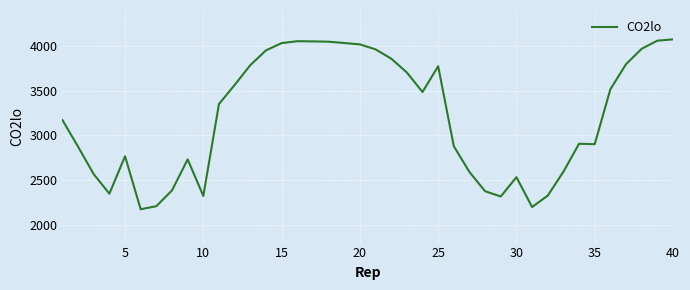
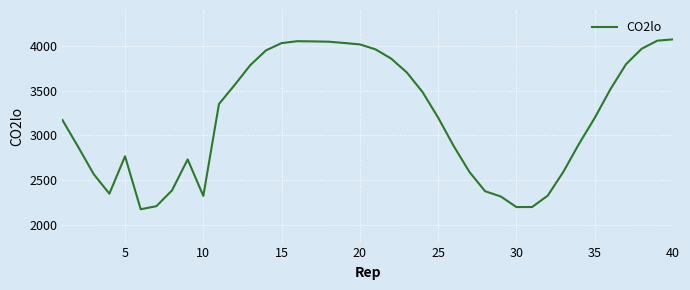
25: 3800 -> 3200
30: 2500 -> 2200
35: 2900 -> 3200
